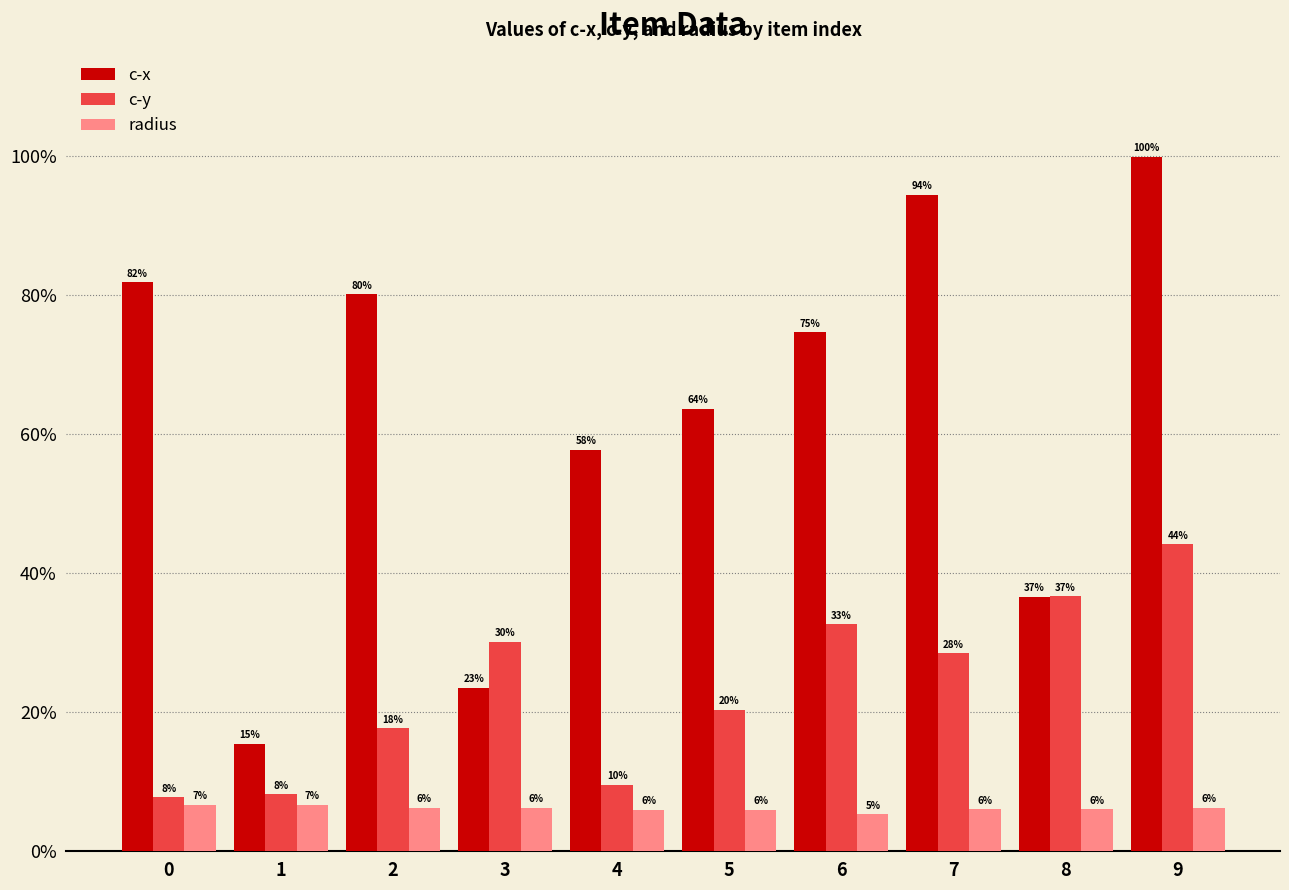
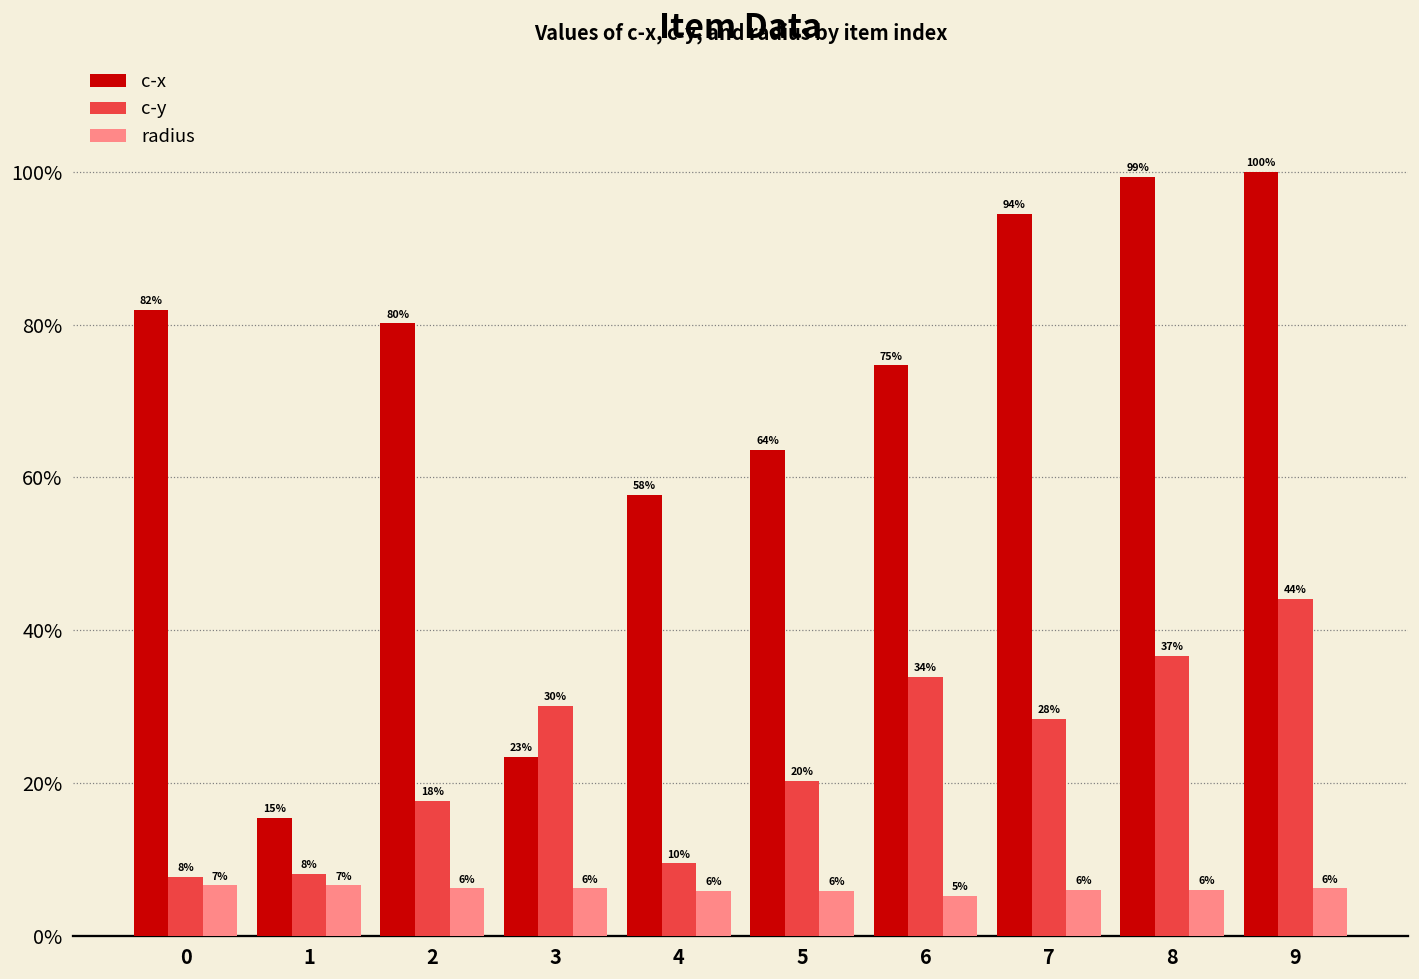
c-y, 6: 33% -> 34%
c-x, 8: 37% -> 99%
